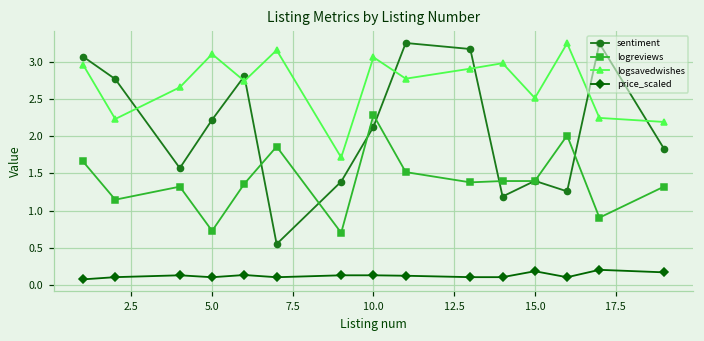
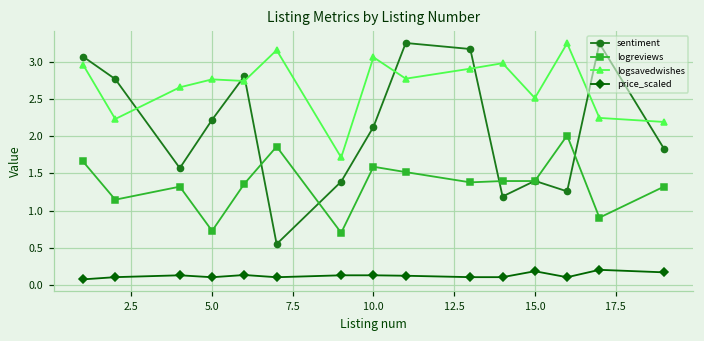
logsavedwishes, 5.0: 3.1 -> 2.8
logreviews, 10.0: 2.3 -> 1.6
